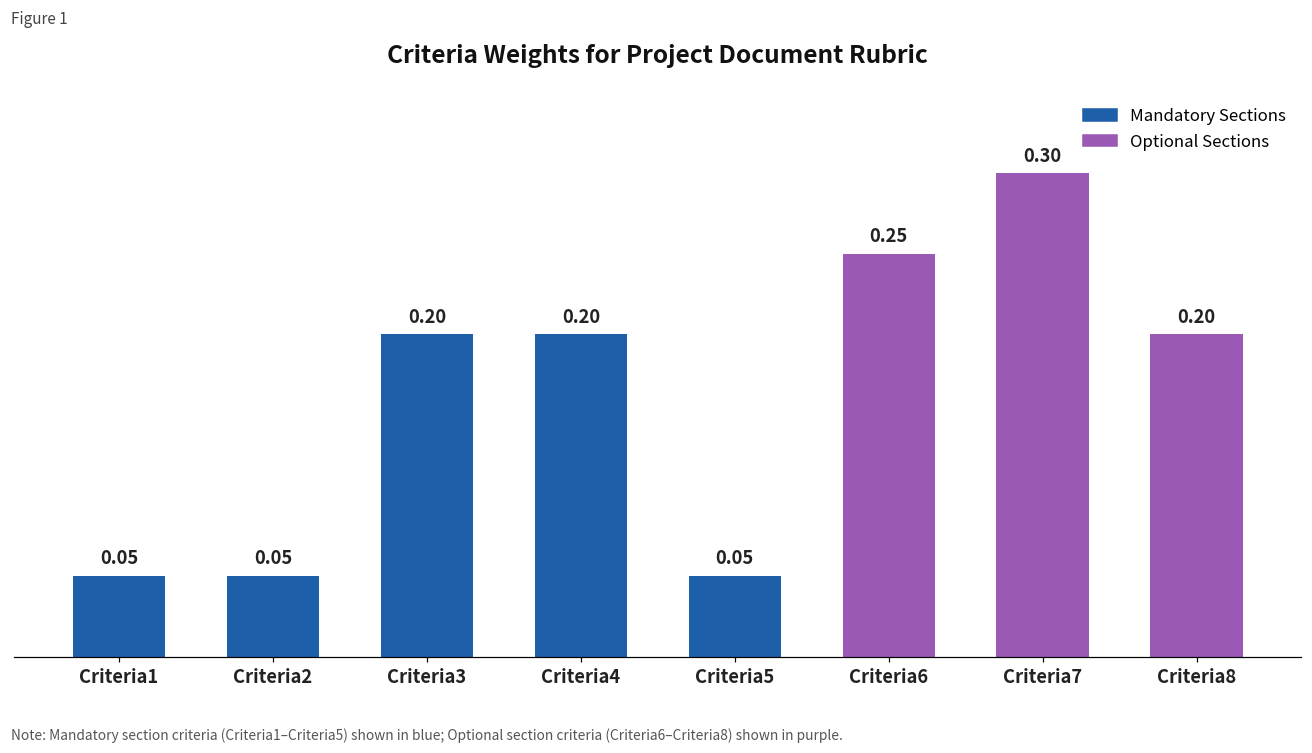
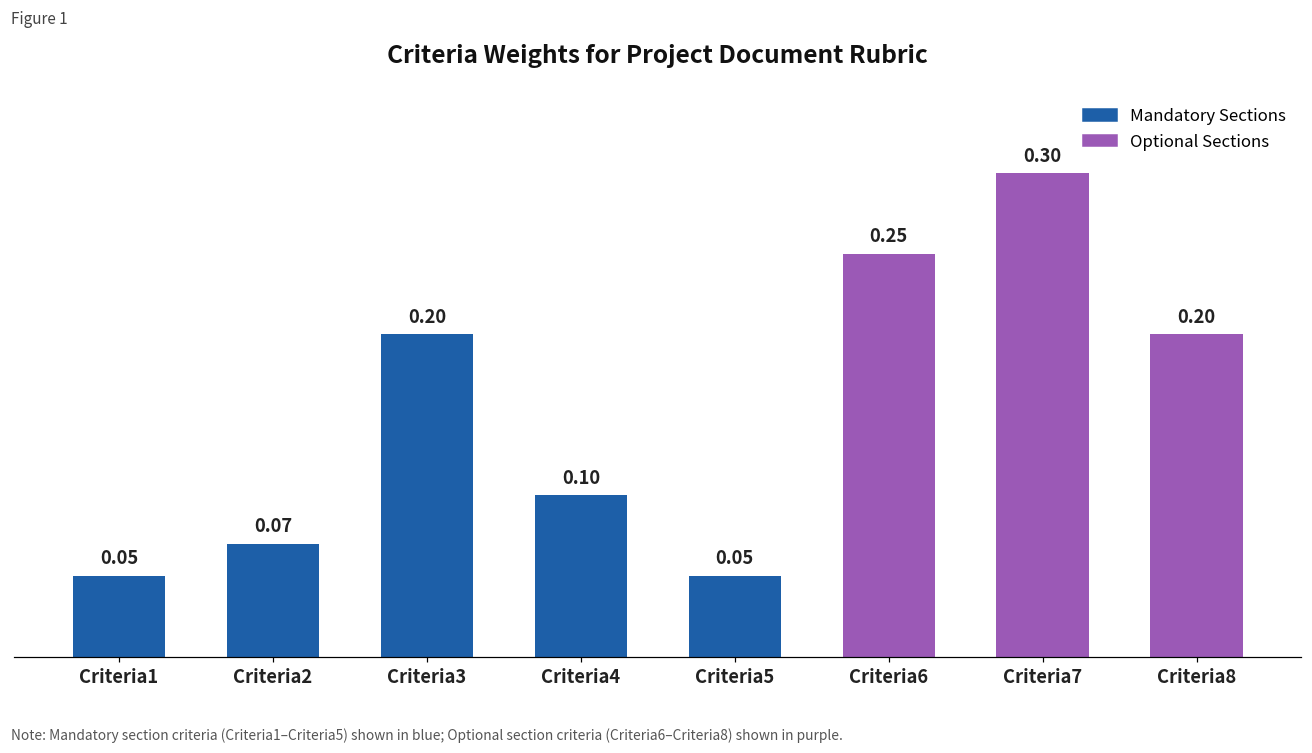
Criteria2: 0.05 -> 0.07
Criteria4: 0.20 -> 0.10
